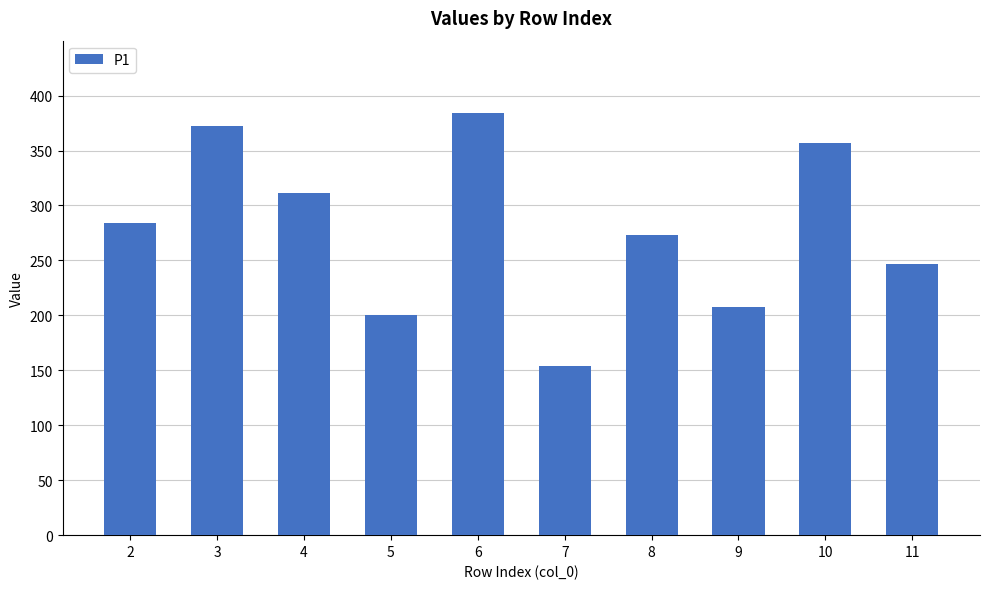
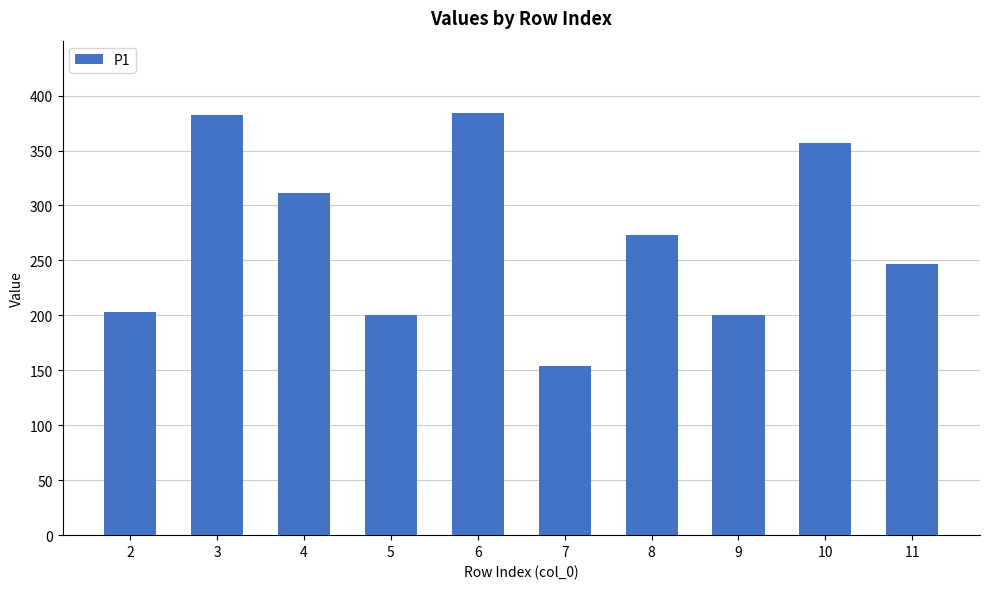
2: 284 -> 203
3: 372 -> 382
9: 208 -> 200
